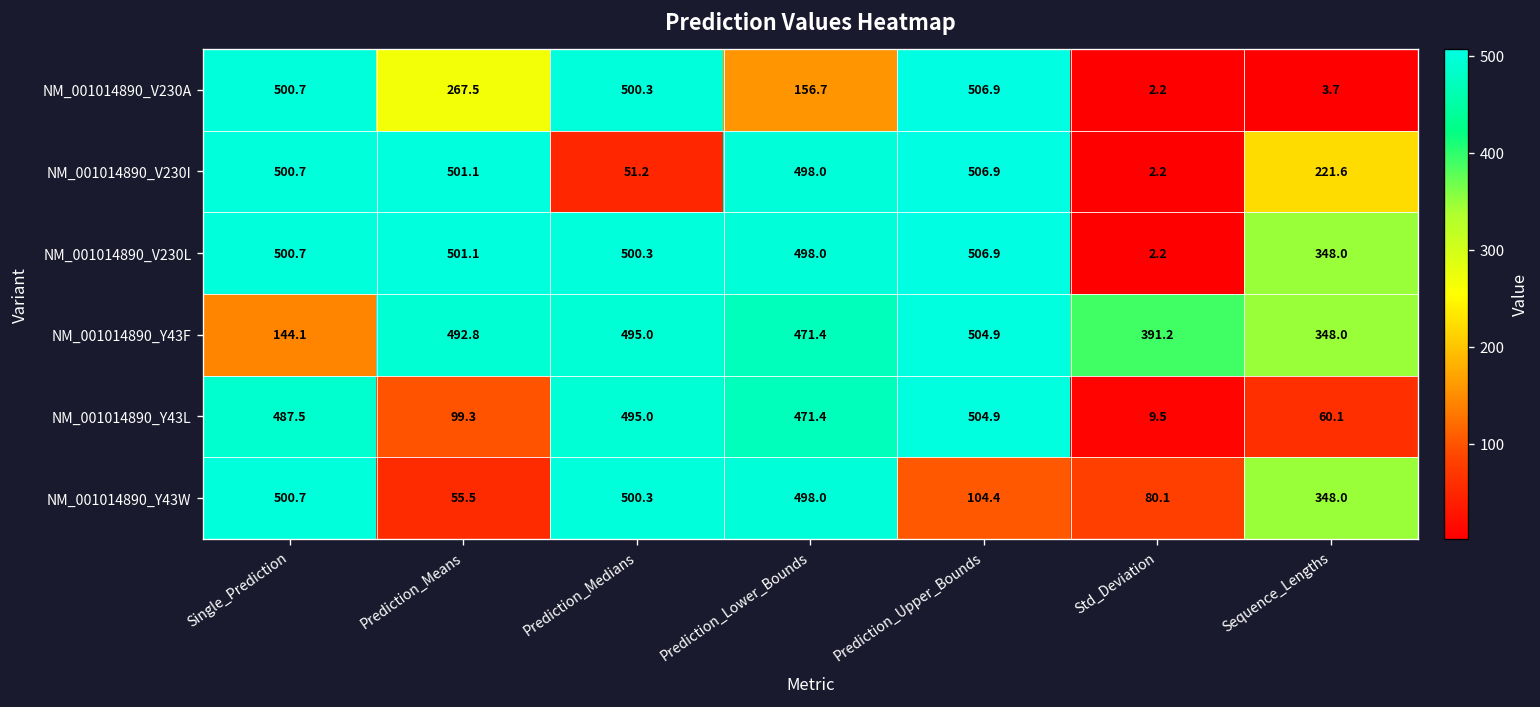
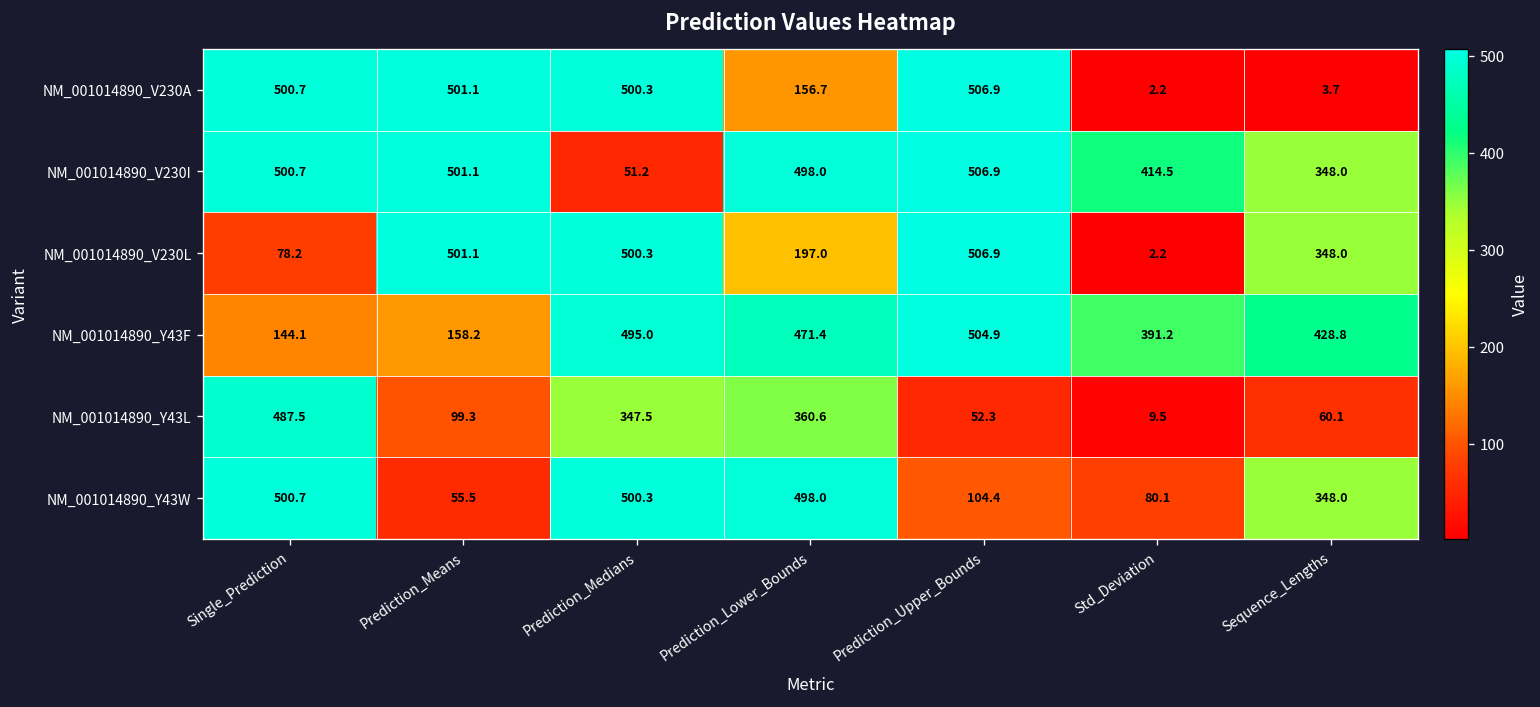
NM_001014890_V230A, Prediction_Means: 267.5 -> 501.1
NM_001014890_V230I, Std_Deviation: 2.2 -> 414.5
NM_001014890_V230I, Sequence_Lengths: 221.6 -> 348.0
NM_001014890_V230L, Single_Prediction: 500.7 -> 78.2
NM_001014890_V230L, Prediction_Lower_Bounds: 498.0 -> 197.0
NM_001014890_Y43F, Prediction_Means: 492.8 -> 158.2
NM_001014890_Y43F, Sequence_Lengths: 348.0 -> 428.8
NM_001014890_Y43L, Prediction_Medians: 495.0 -> 347.5
NM_001014890_Y43L, Prediction_Lower_Bounds: 471.4 -> 360.6
NM_001014890_Y43L, Prediction_Upper_Bounds: 504.9 -> 52.3
